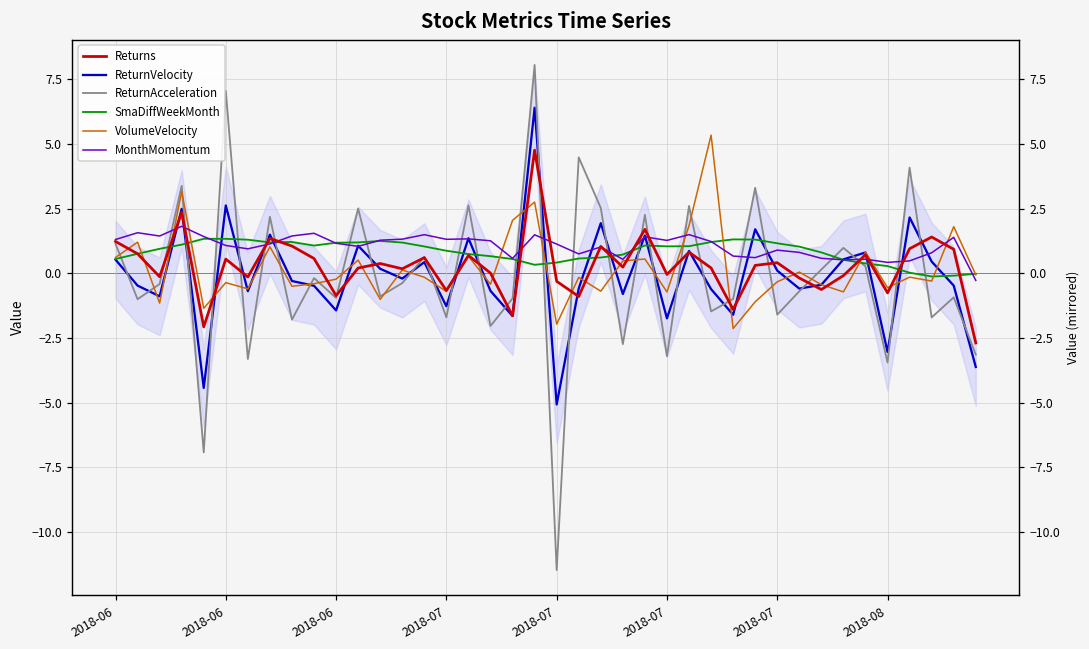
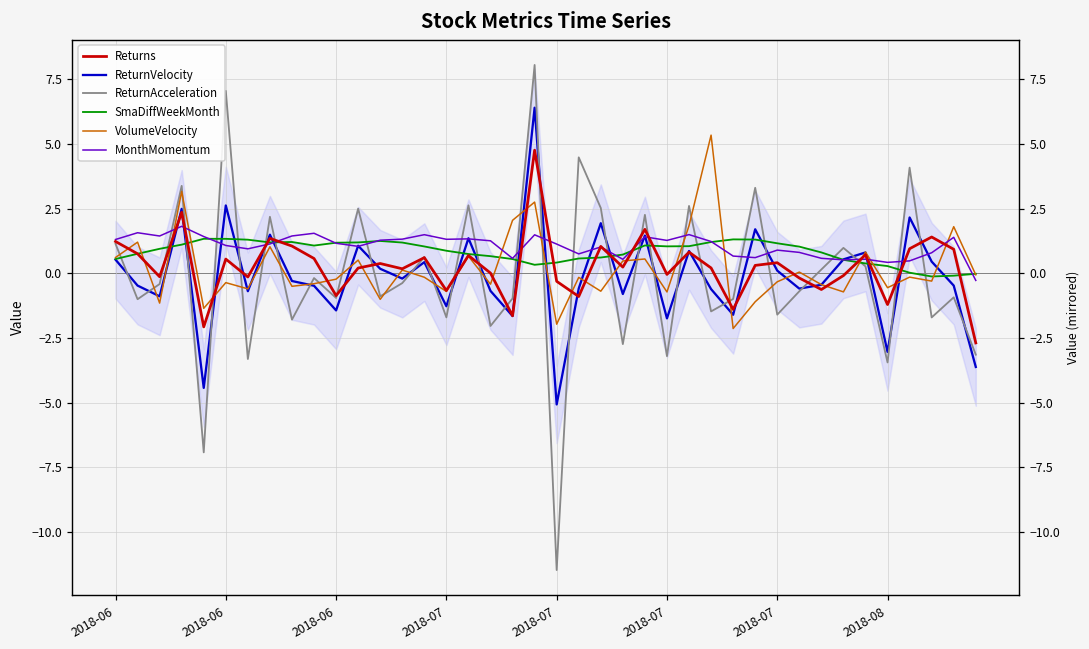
Returns, 2018-08: -0.8 -> -1.2
